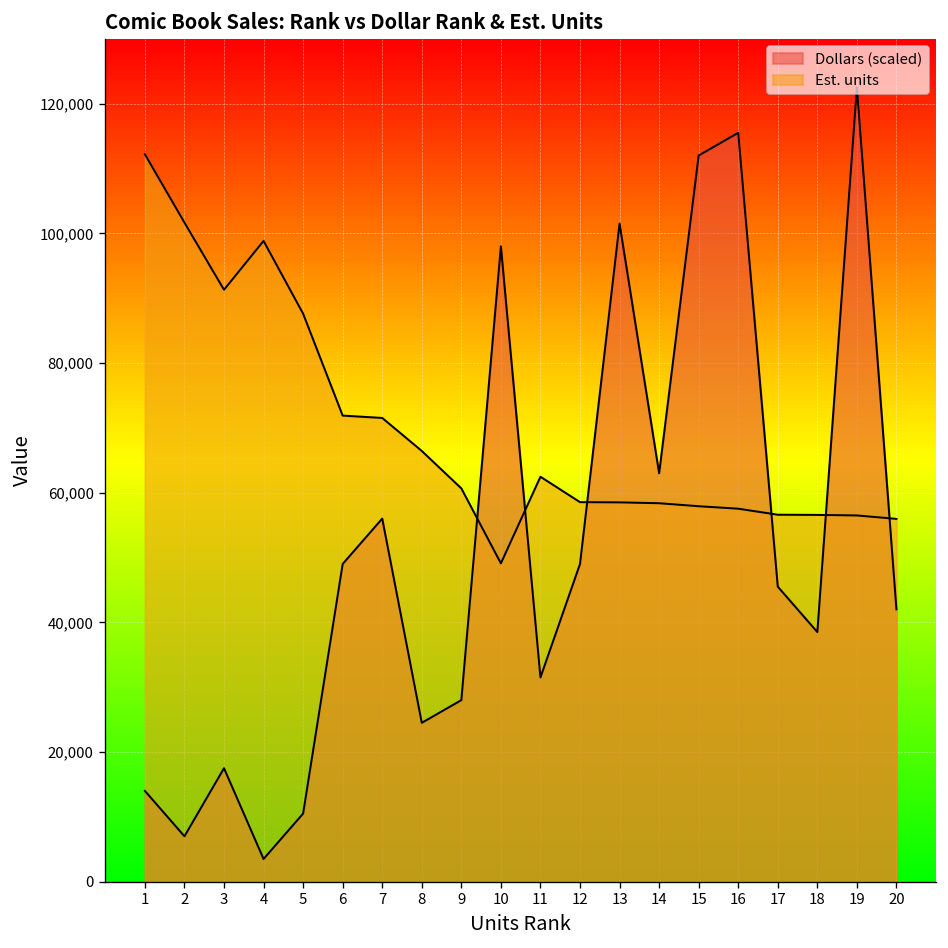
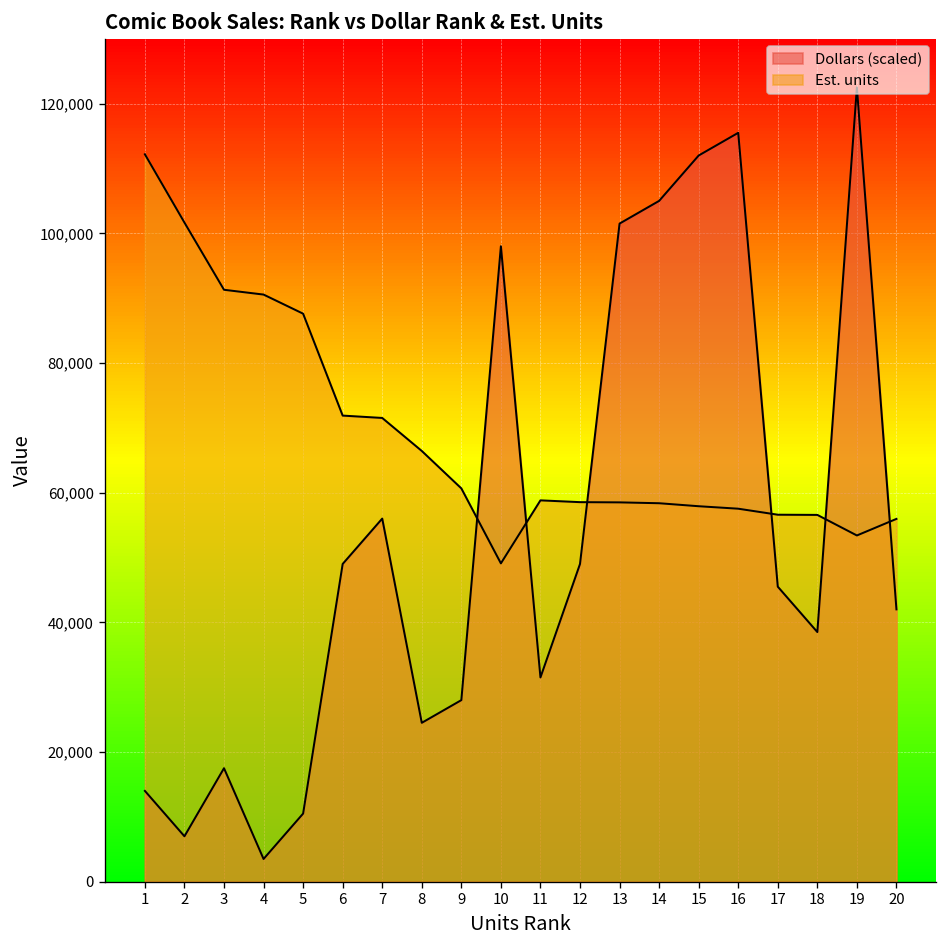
Est. units, 4: 99,000 -> 91,000
Est. units, 11: 62,000 -> 59,000
Dollars (scaled), 14: 63,000 -> 105,000
Est. units, 19: 56,000 -> 53,000
